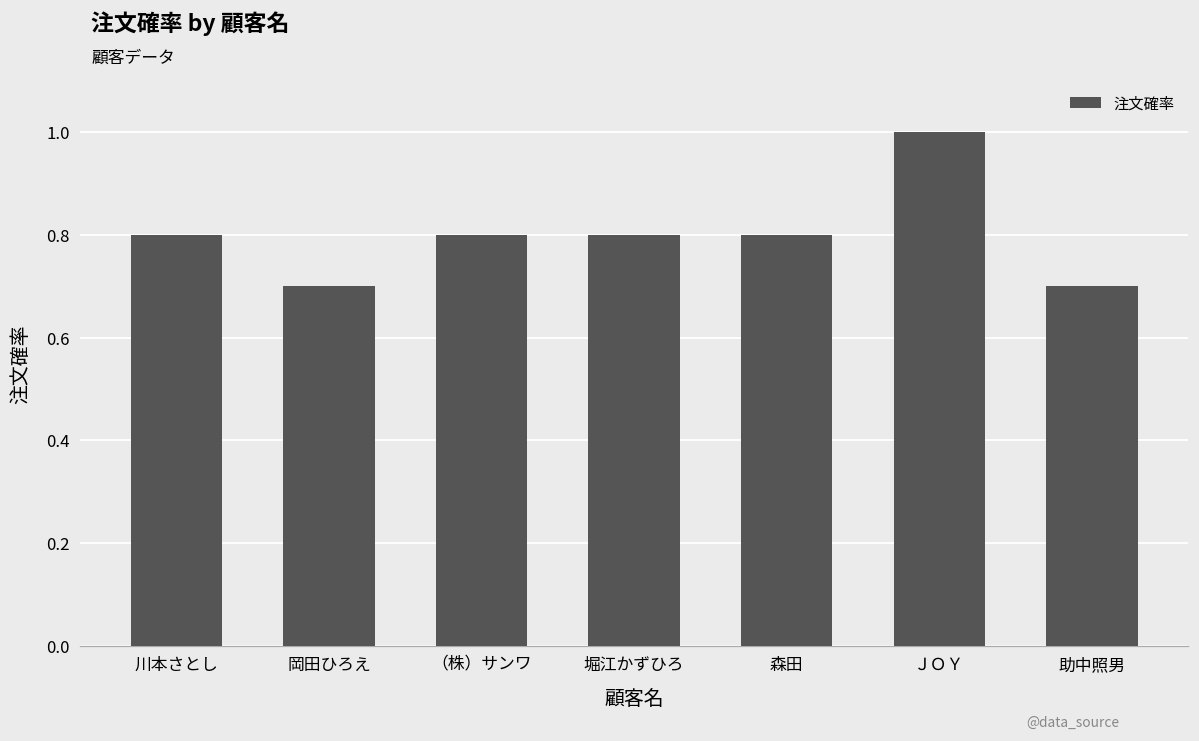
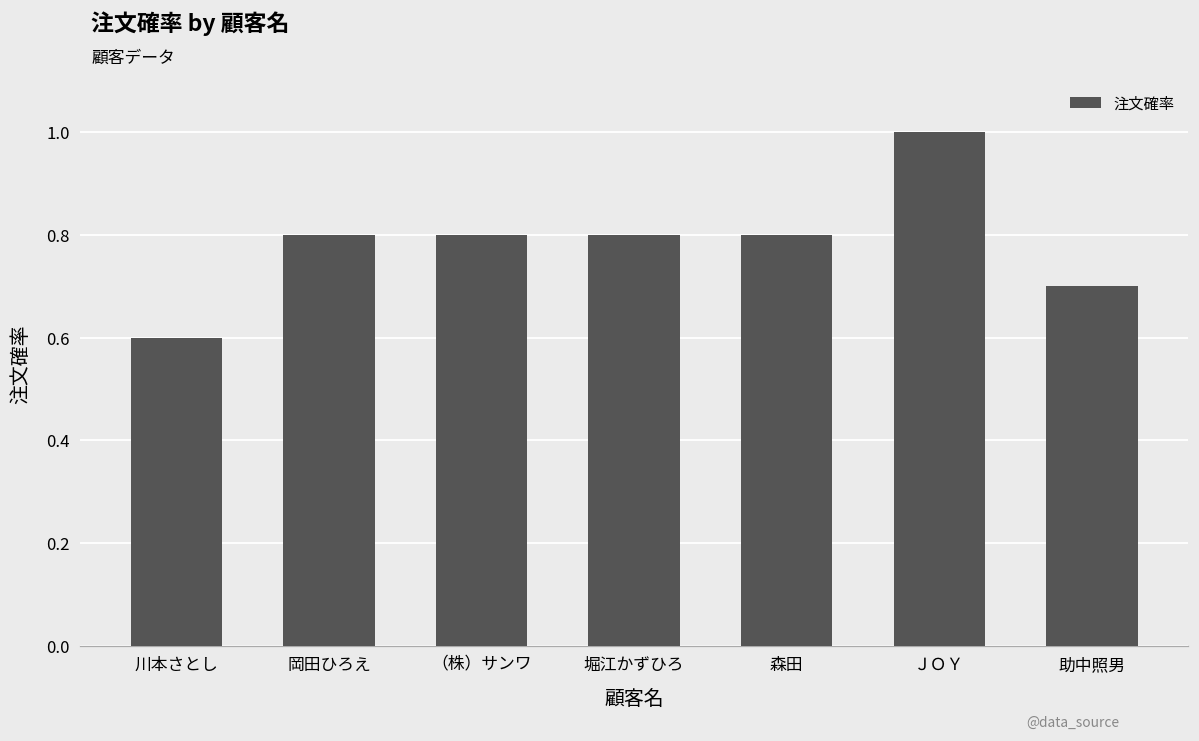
川本さとし: 0.8 -> 0.6
岡田ひろえ: 0.7 -> 0.8
